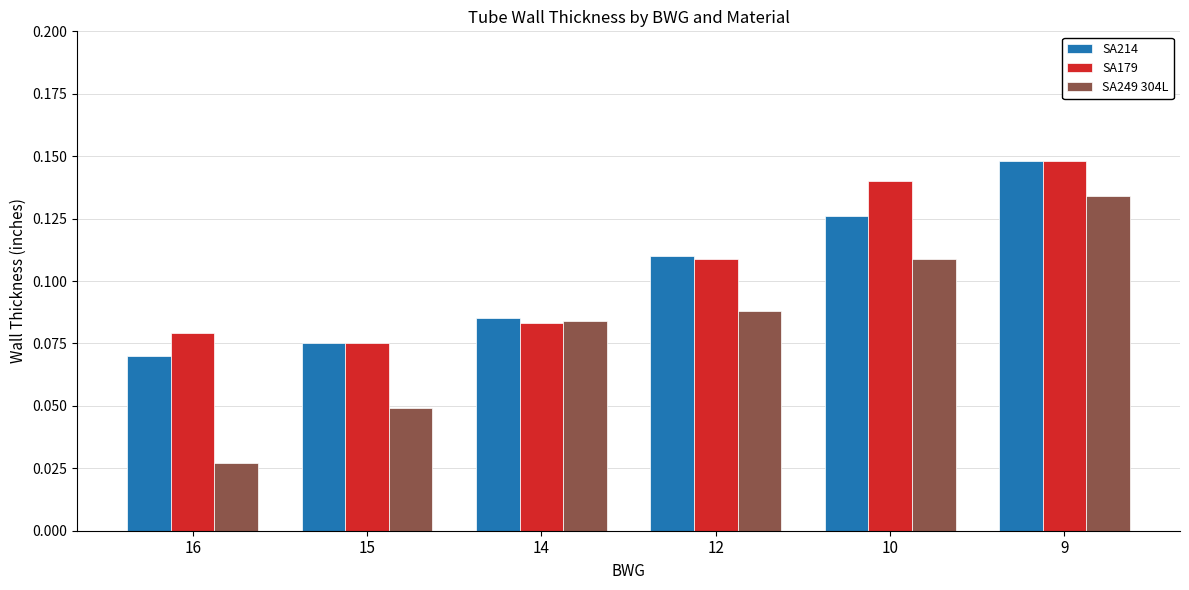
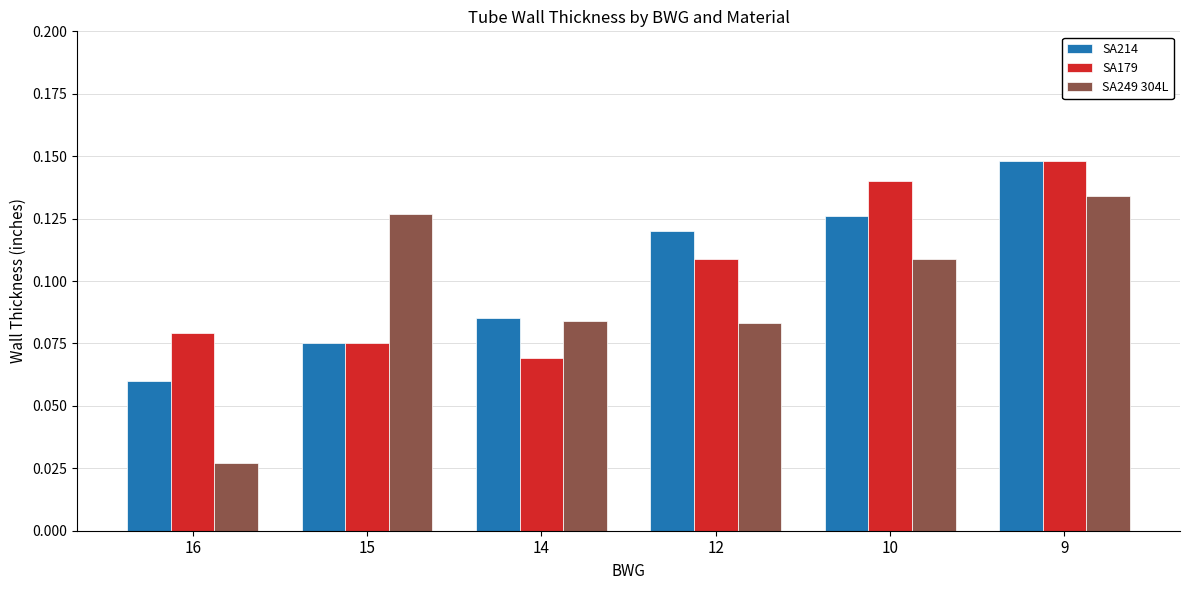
SA214, 16: 0.07 -> 0.06
SA249 304L, 15: 0.049 -> 0.127
SA179, 14: 0.083 -> 0.069
SA214, 12: 0.11 -> 0.12
SA249 304L, 12: 0.088 -> 0.083
